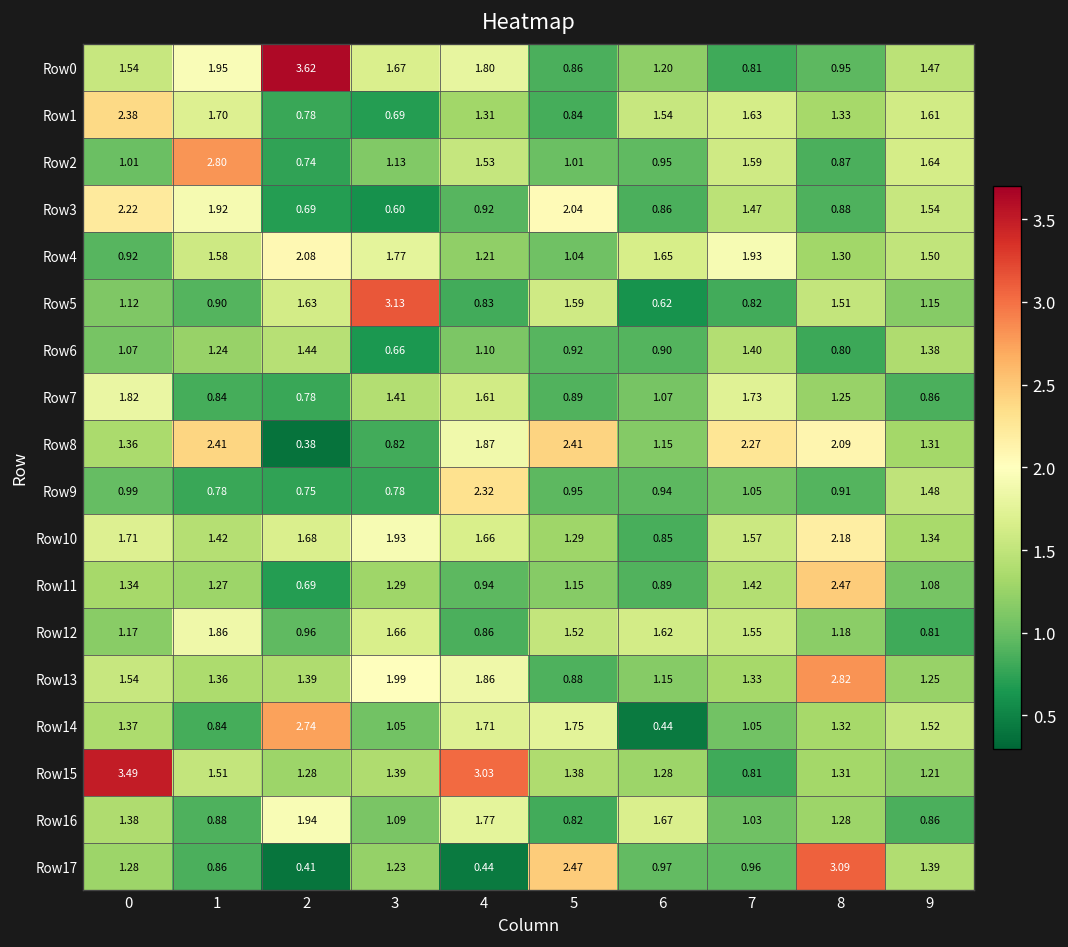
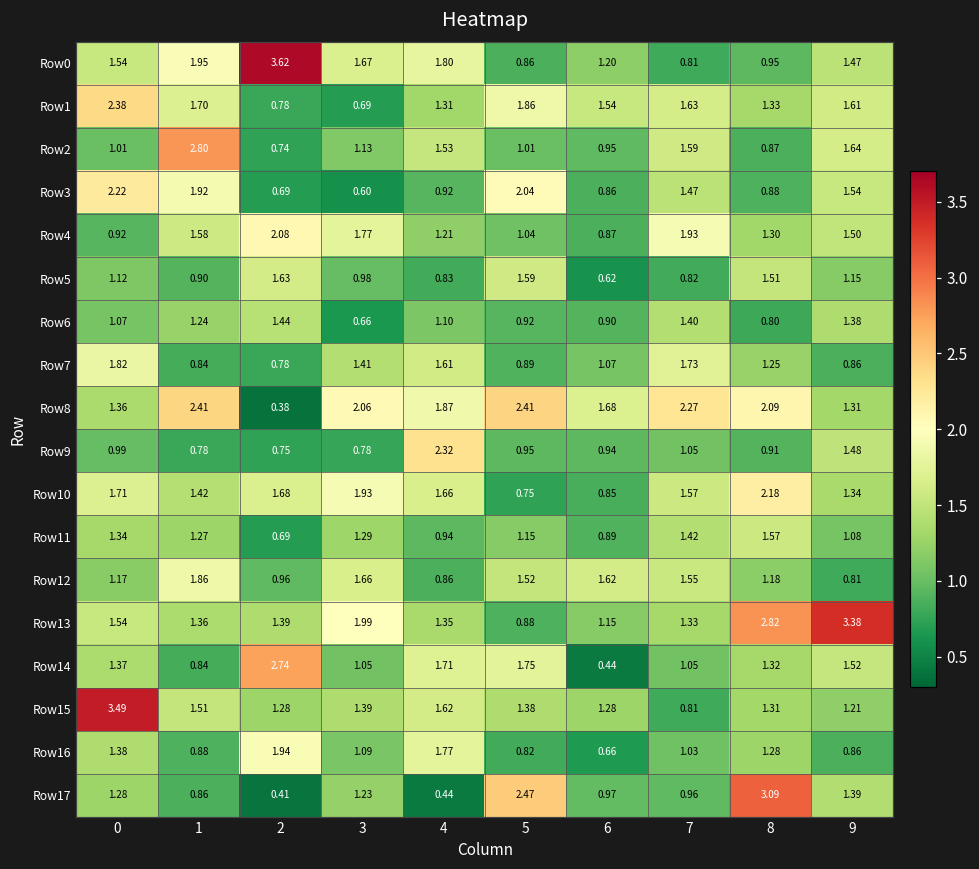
Row1, 5: 0.84 -> 1.86
Row4, 6: 1.65 -> 0.87
Row5, 3: 3.13 -> 0.98
Row8, 3: 0.82 -> 2.06
Row8, 6: 1.15 -> 1.68
Row10, 5: 1.29 -> 0.75
Row11, 8: 2.47 -> 1.57
Row13, 4: 1.86 -> 1.35
Row13, 9: 1.25 -> 3.38
Row15, 4: 3.03 -> 1.62
Row16, 6: 1.67 -> 0.66
